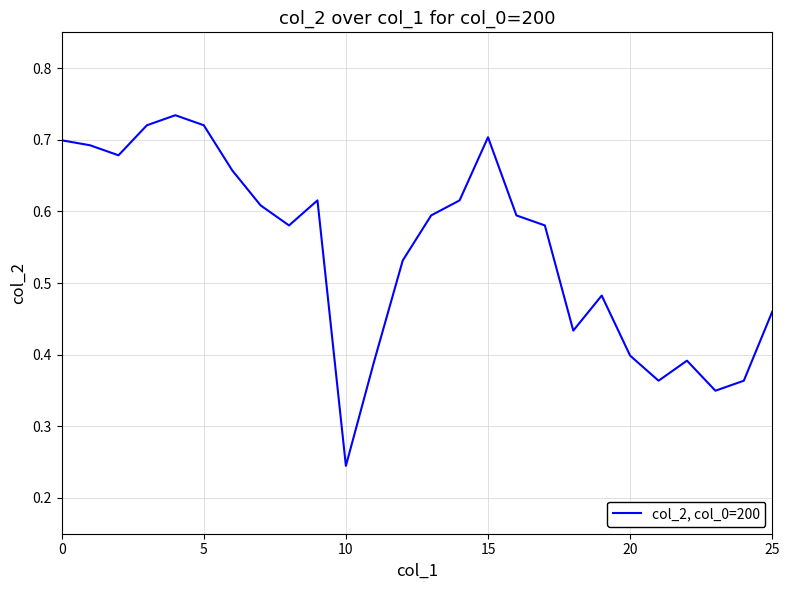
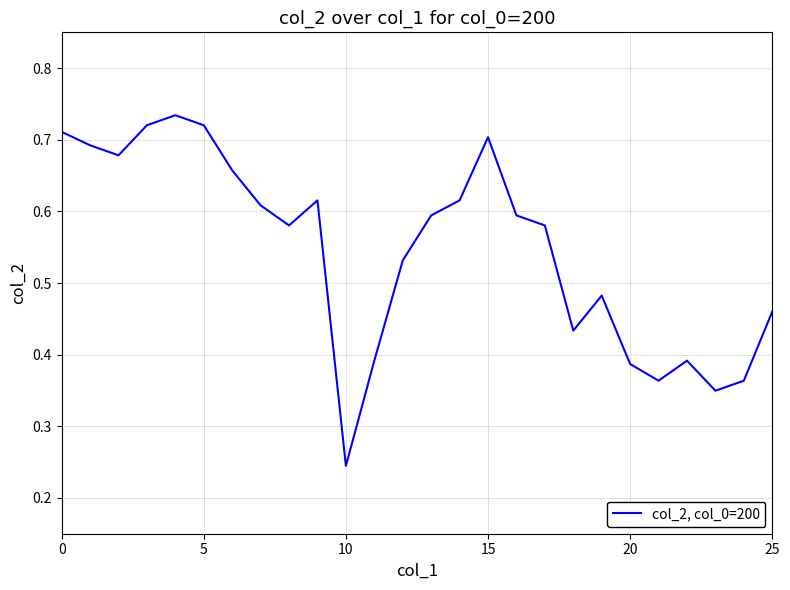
0: 0.70 -> 0.71
20: 0.40 -> 0.39
